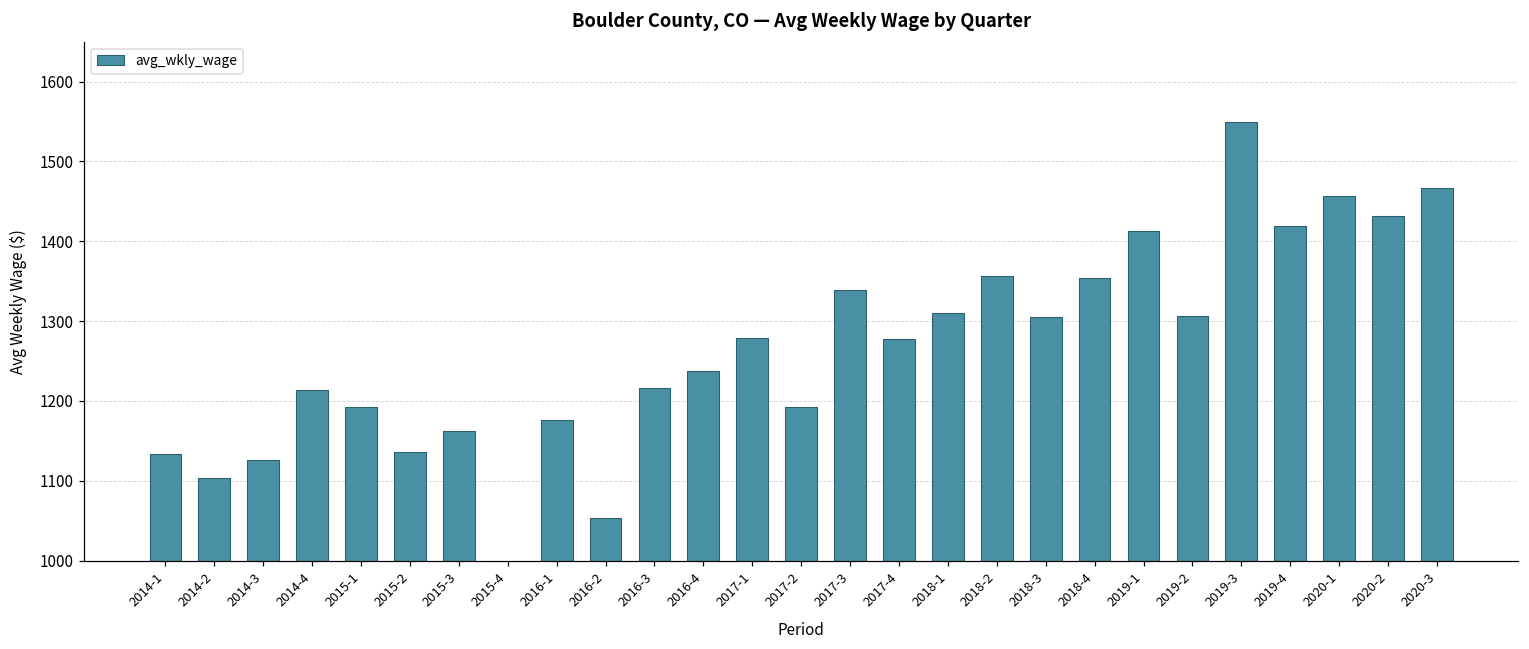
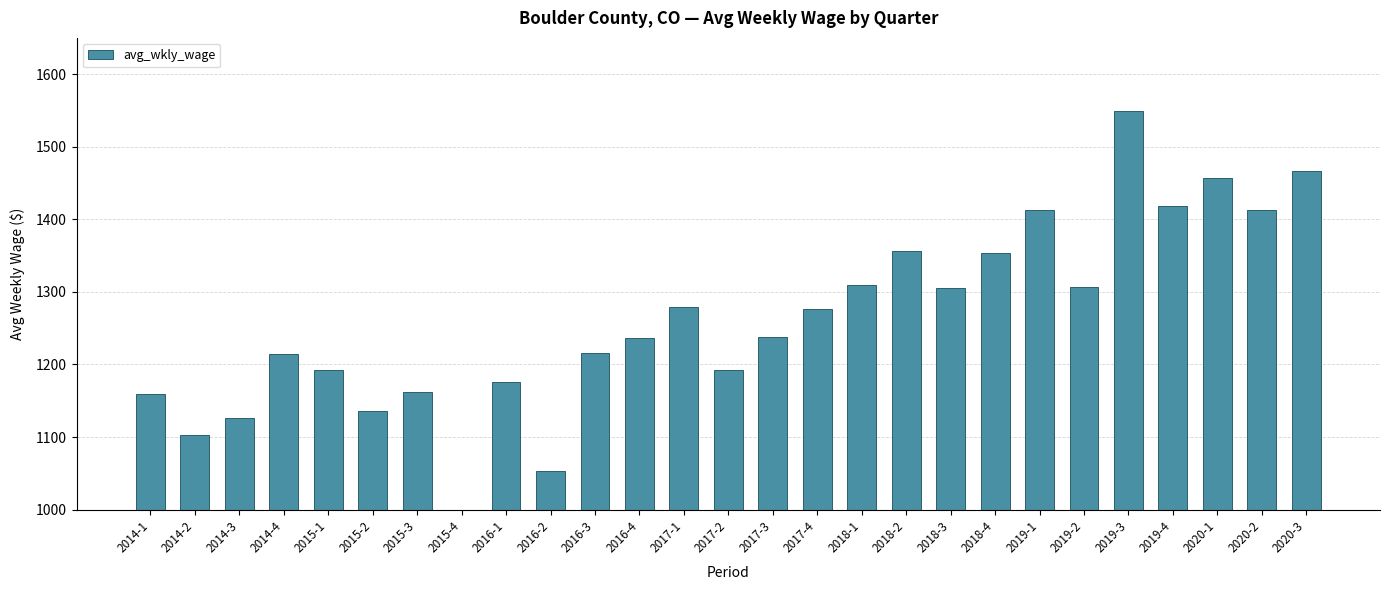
2014-1: 1130 -> 1160
2017-3: 1340 -> 1240
2020-2: 1430 -> 1410
